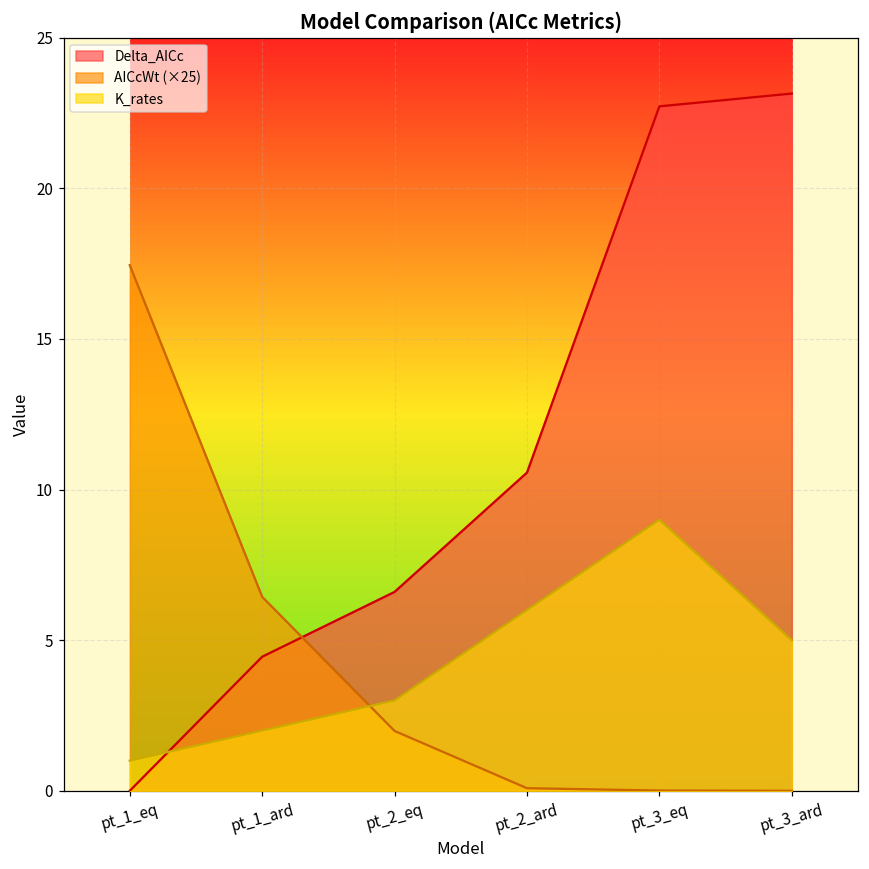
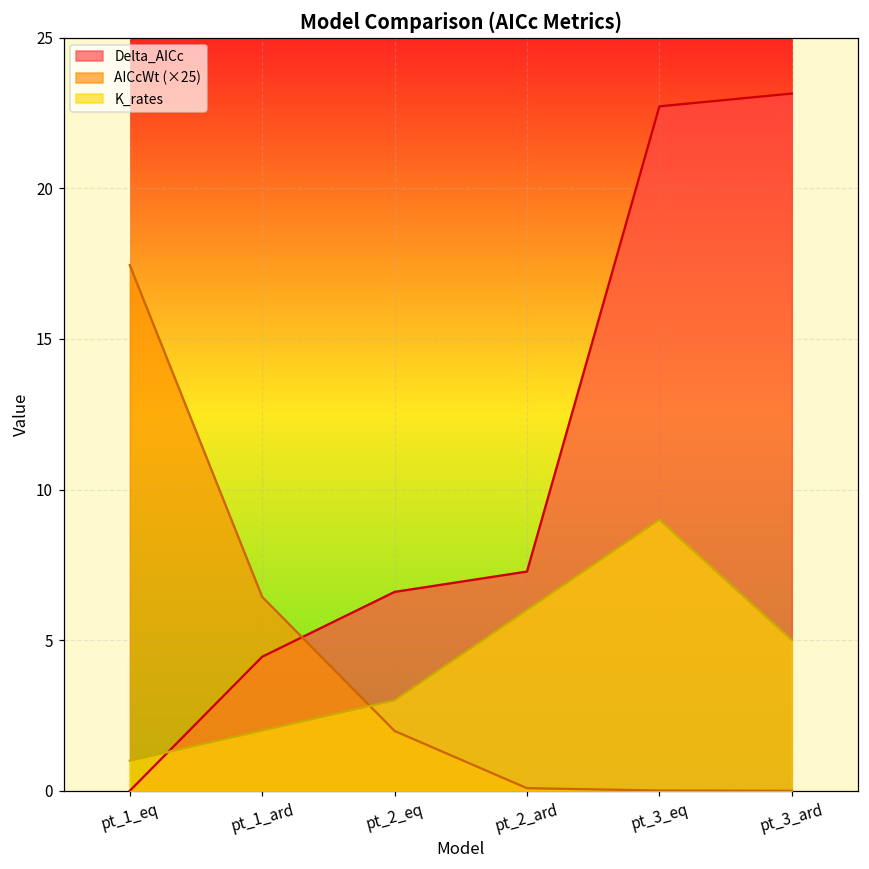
Delta_AICc, pt_2_ard: 10.6 -> 7.3
